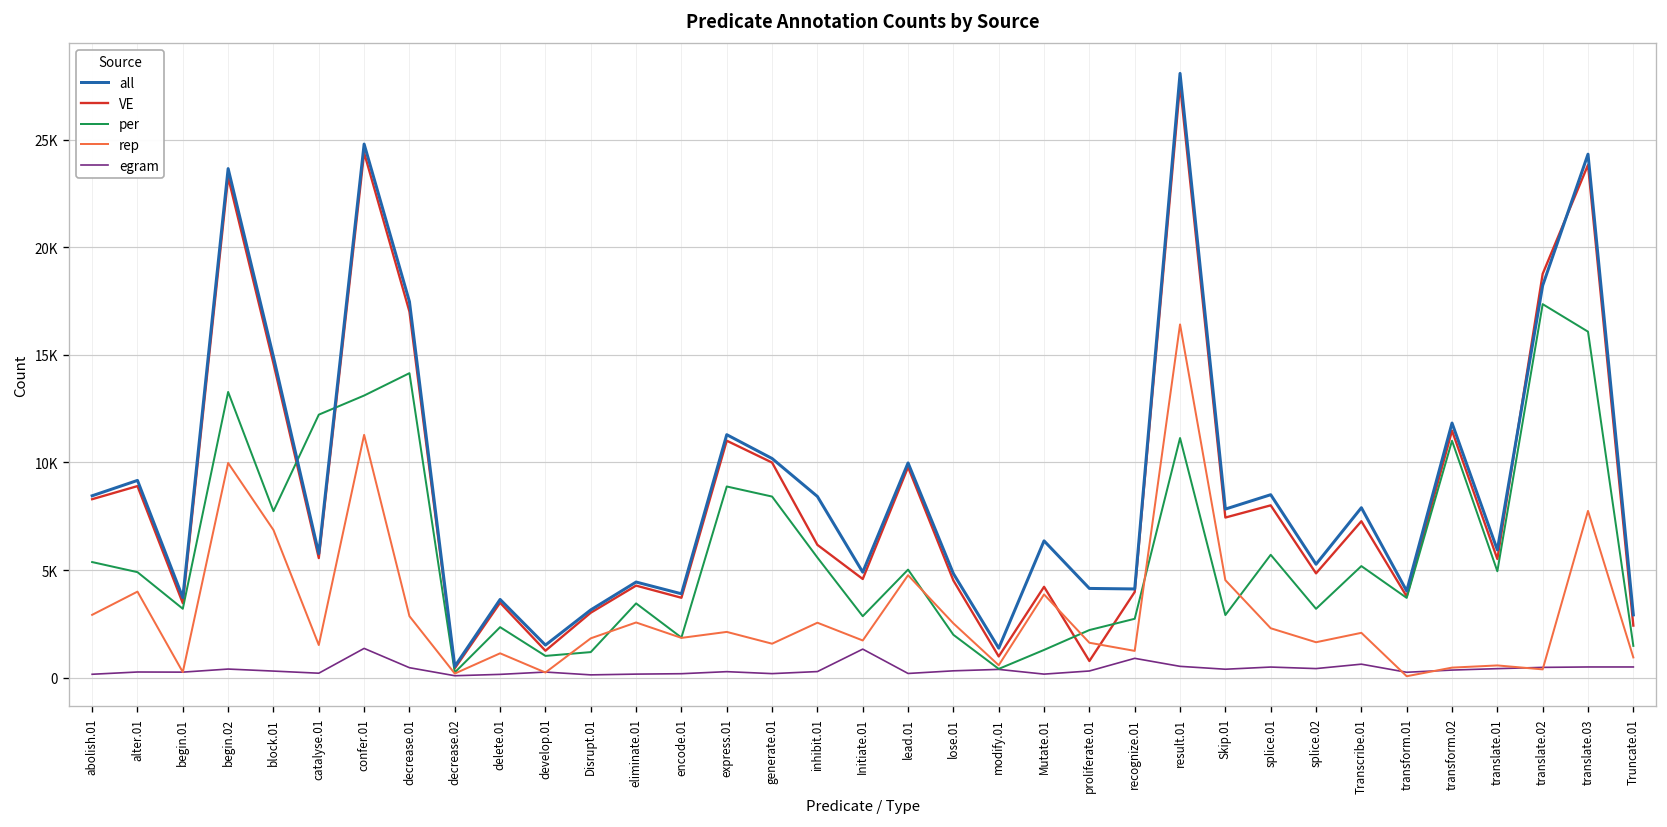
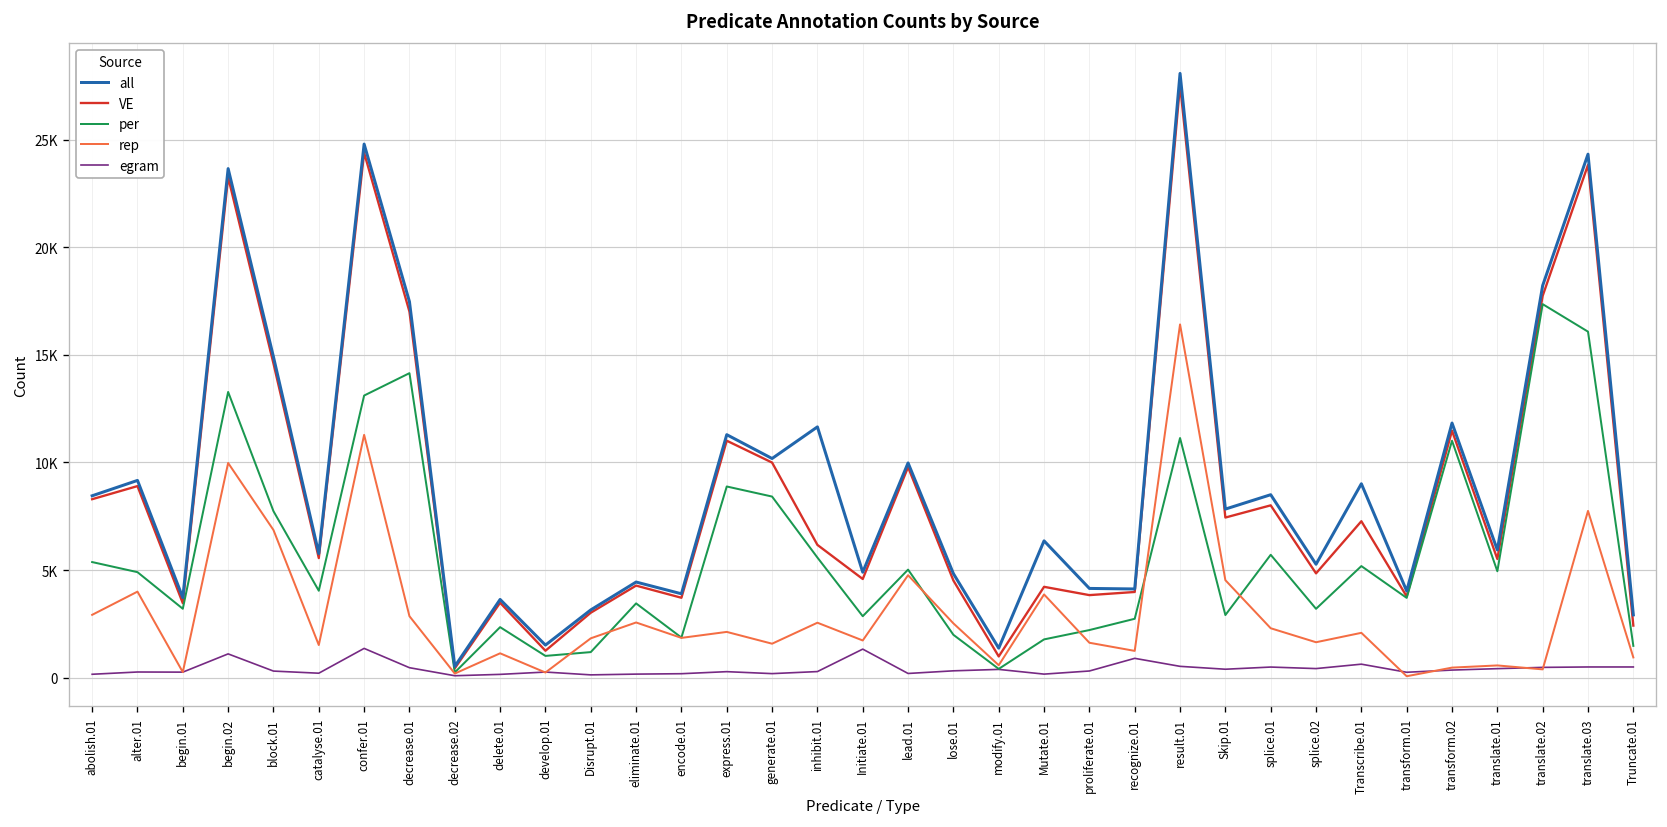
egram, begin.02: 400 -> 1100
per, catalyse.01: 12200 -> 4000
all, inhibit.01: 8400 -> 11700
per, Mutate.01: 1300 -> 1800
VE, proliferate.01: 800 -> 3800
all, Transcribe.01: 7900 -> 9000
VE, translate.02: 18800 -> 17700
